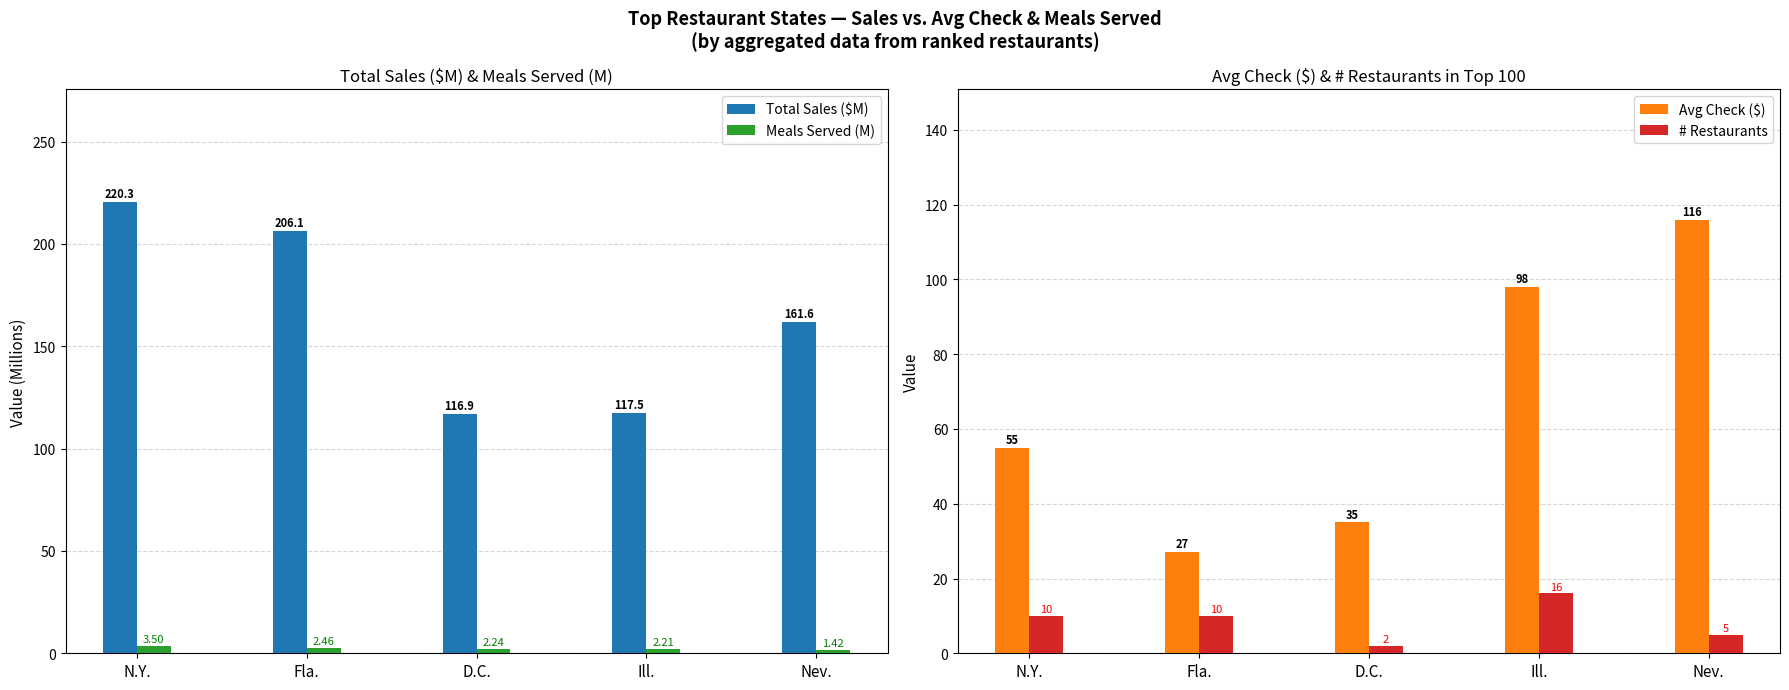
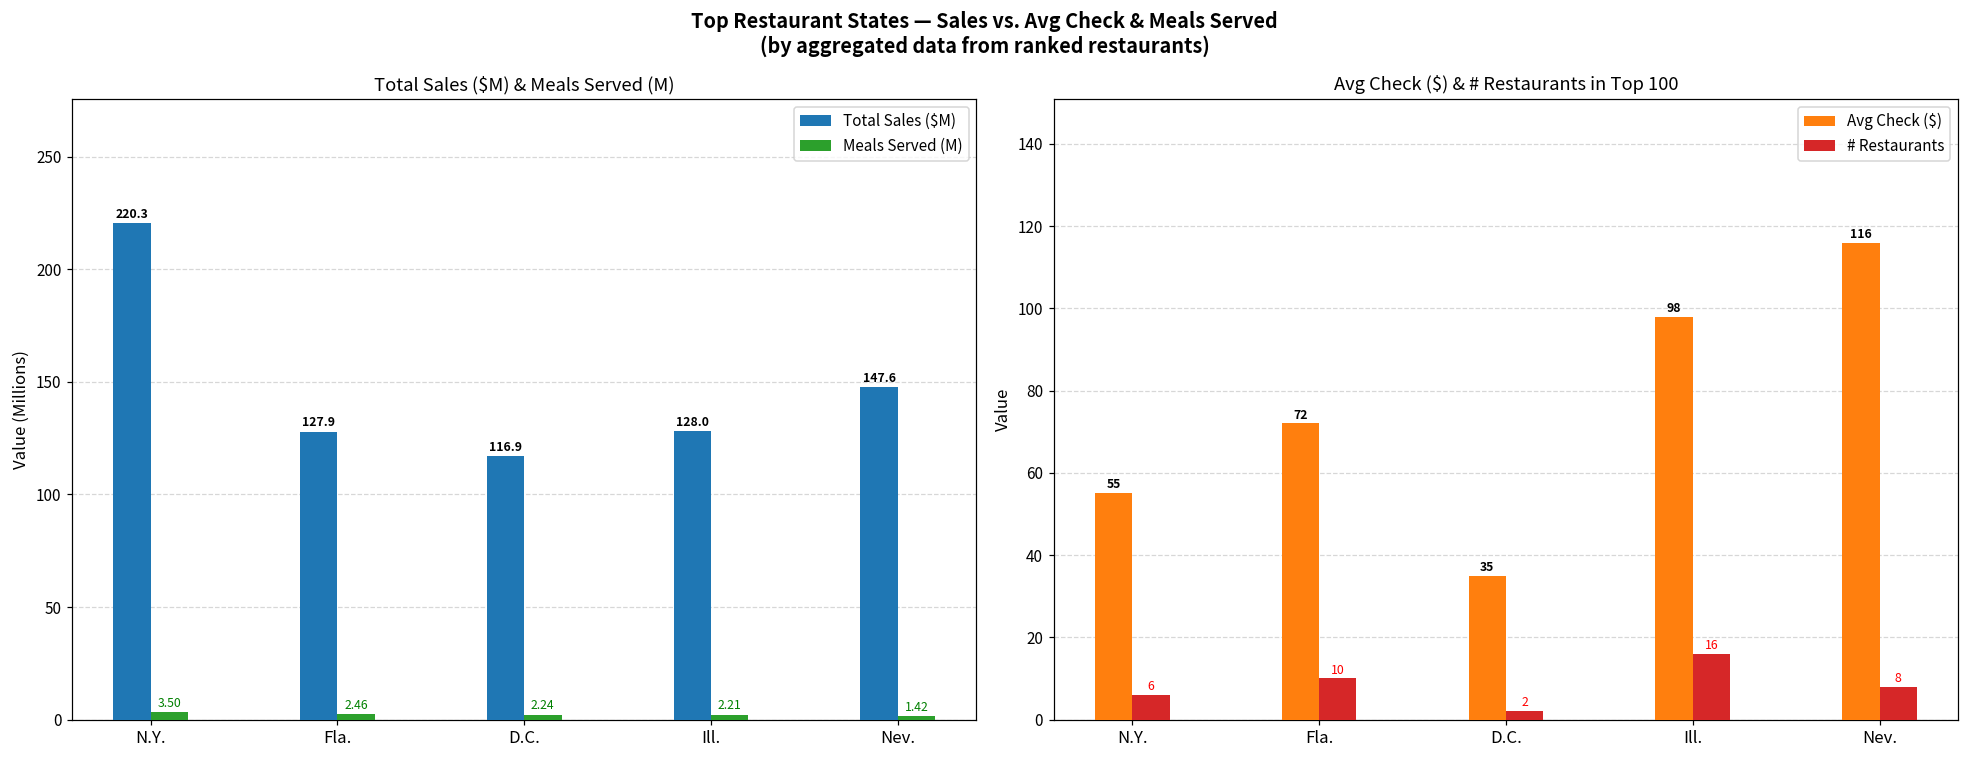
Total Sales ($M) & Meals Served (M), Total Sales ($M), Fla.: 206.1 -> 127.9
Total Sales ($M) & Meals Served (M), Total Sales ($M), Ill.: 117.5 -> 128.0
Total Sales ($M) & Meals Served (M), Total Sales ($M), Nev.: 161.6 -> 147.6
Avg Check ($) & # Restaurants in Top 100, # Restaurants, N.Y.: 10 -> 6
Avg Check ($) & # Restaurants in Top 100, Avg Check ($), Fla.: 27 -> 72
Avg Check ($) & # Restaurants in Top 100, # Restaurants, Nev.: 5 -> 8
